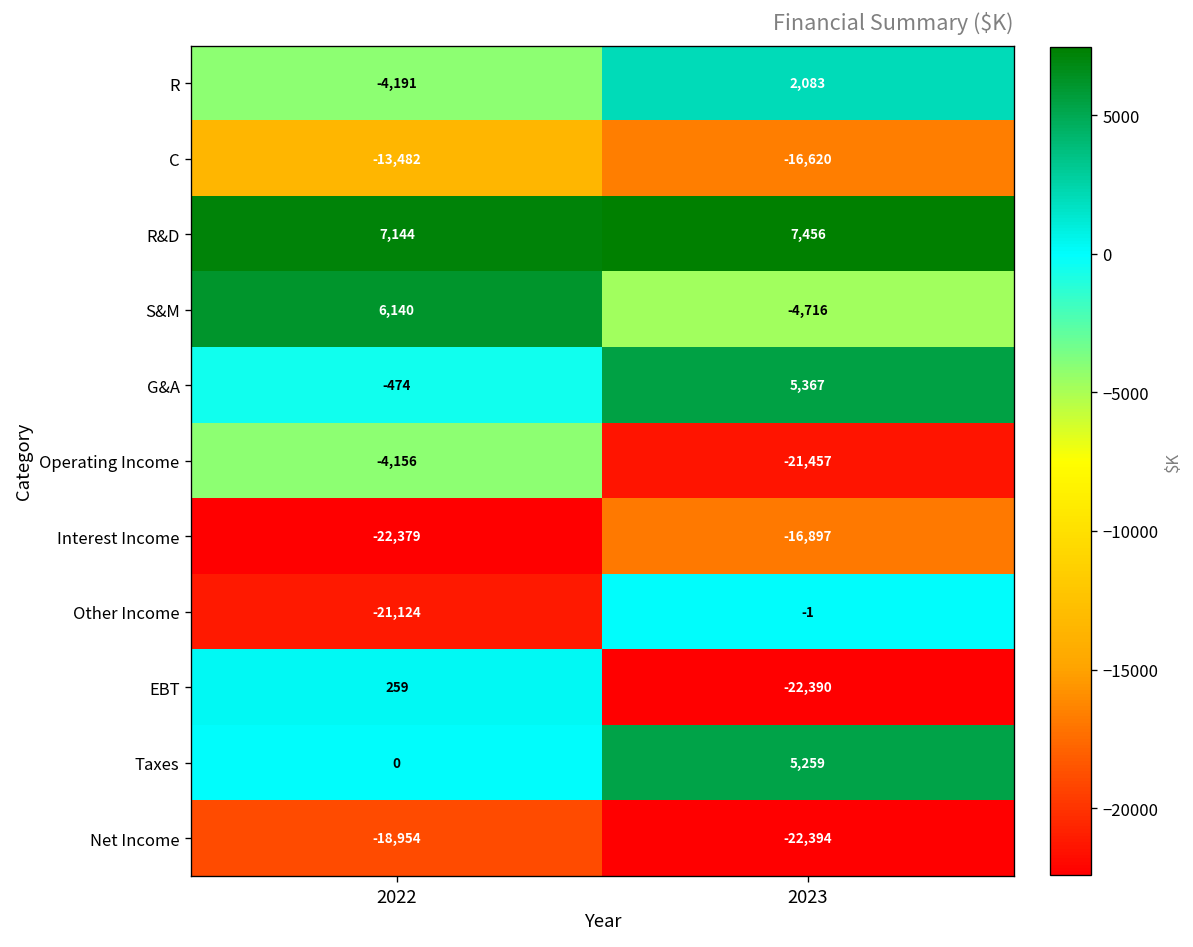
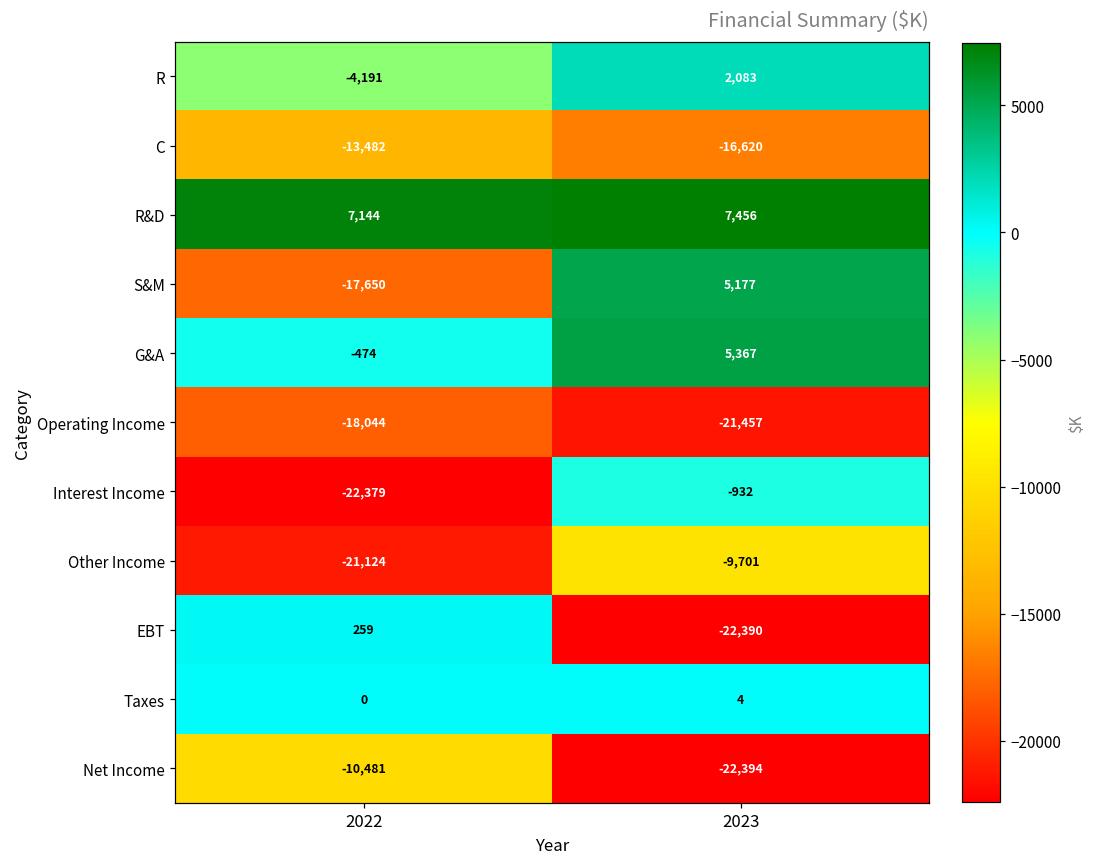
S&M, 2022: 6,140 -> -17,650
S&M, 2023: -4,716 -> 5,177
Operating Income, 2022: -4,156 -> -18,044
Interest Income, 2023: -16,897 -> -932
Other Income, 2023: -1 -> -9,701
Taxes, 2023: 5,259 -> 4
Net Income, 2022: -18,954 -> -10,481
